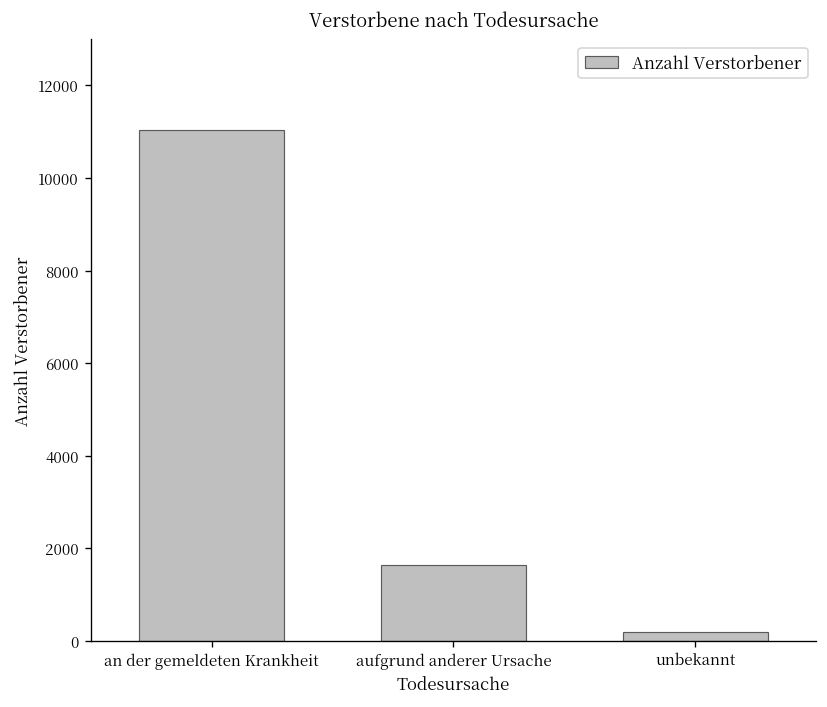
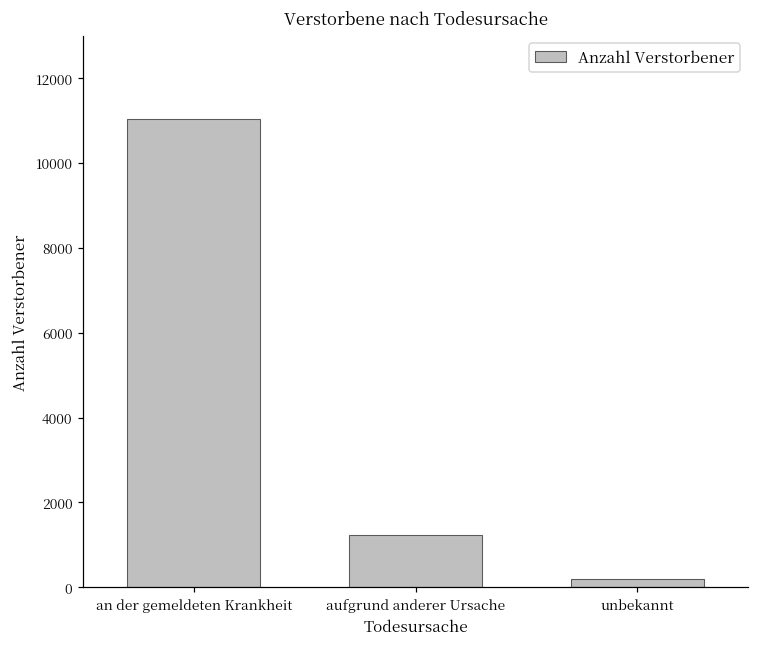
aufgrund anderer Ursache: 1600 -> 1200
